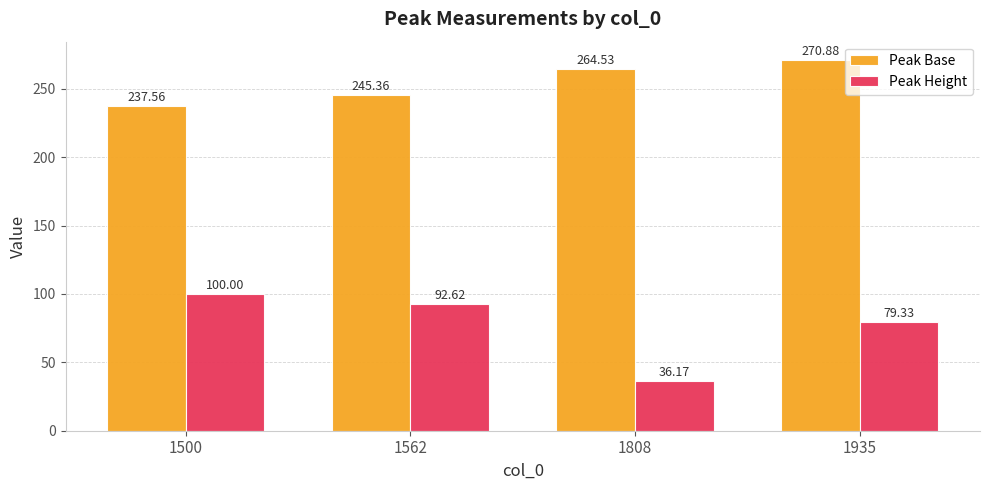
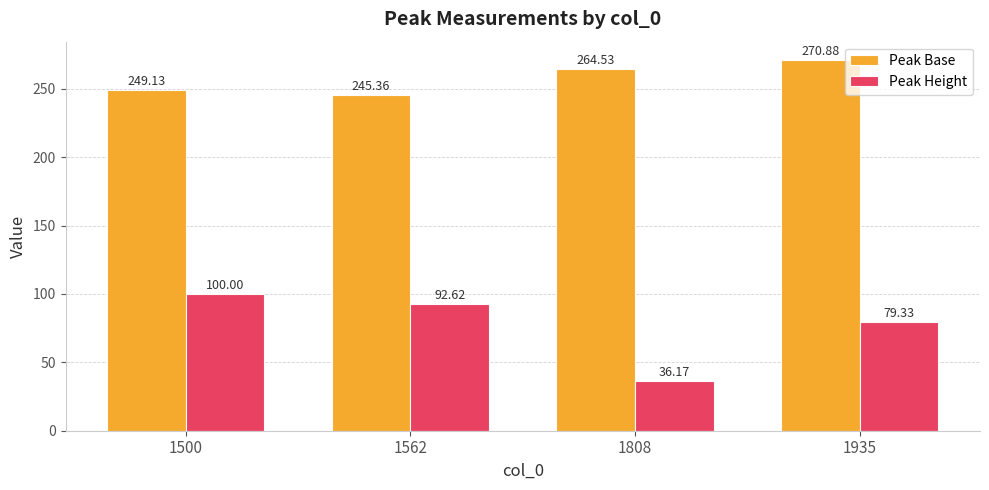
Peak Base, 1500: 237.56 -> 249.13
